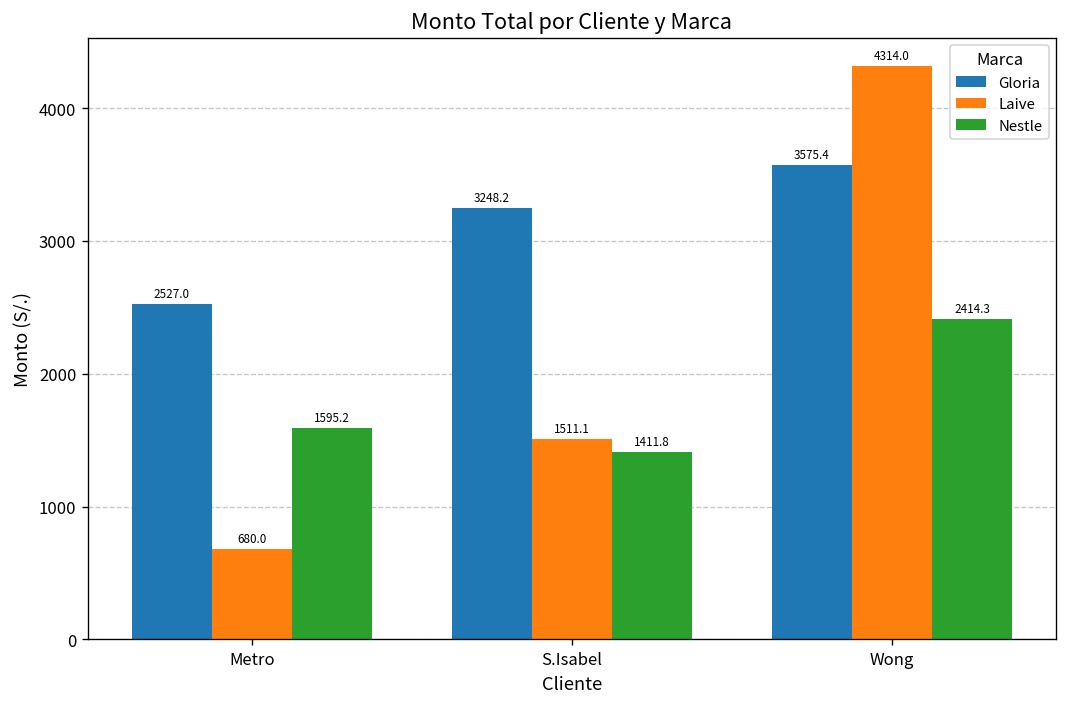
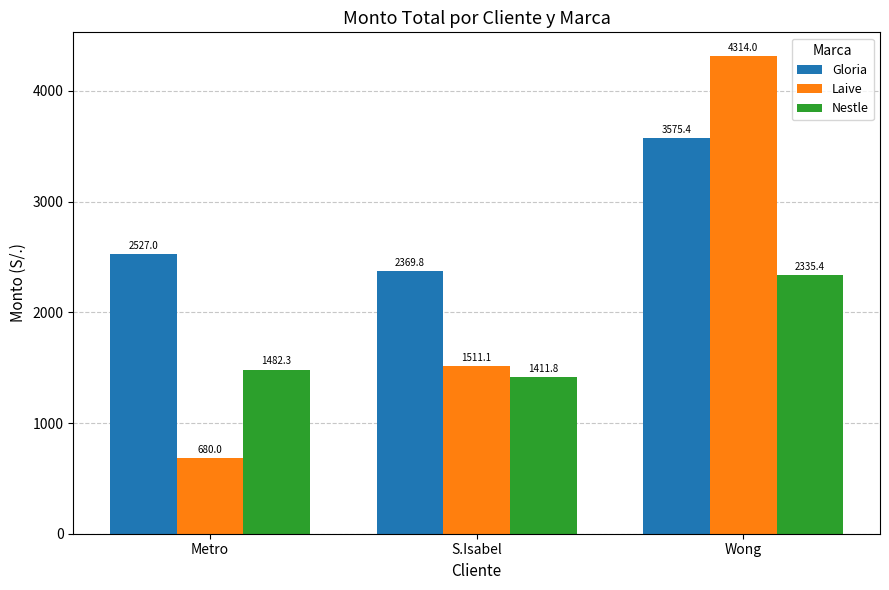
Nestle, Metro: 1595.2 -> 1482.3
Gloria, S.Isabel: 3248.2 -> 2369.8
Nestle, Wong: 2414.3 -> 2335.4
